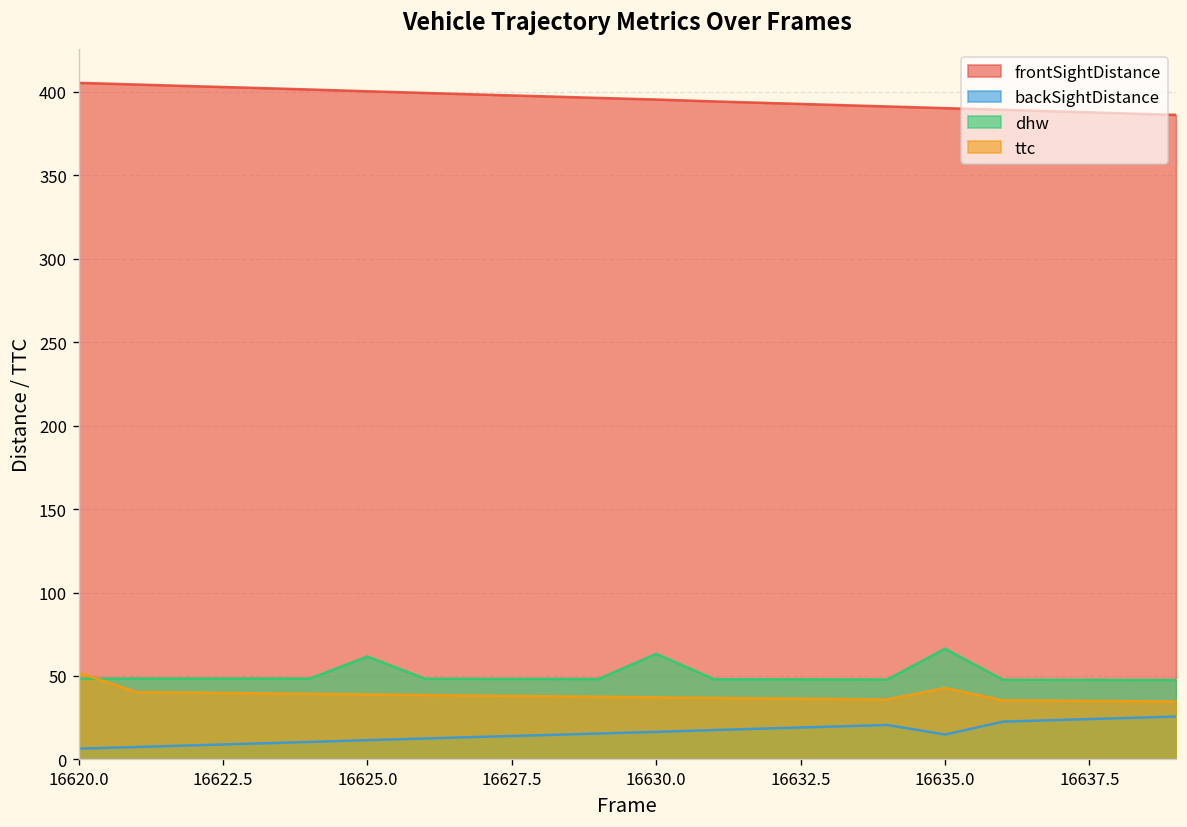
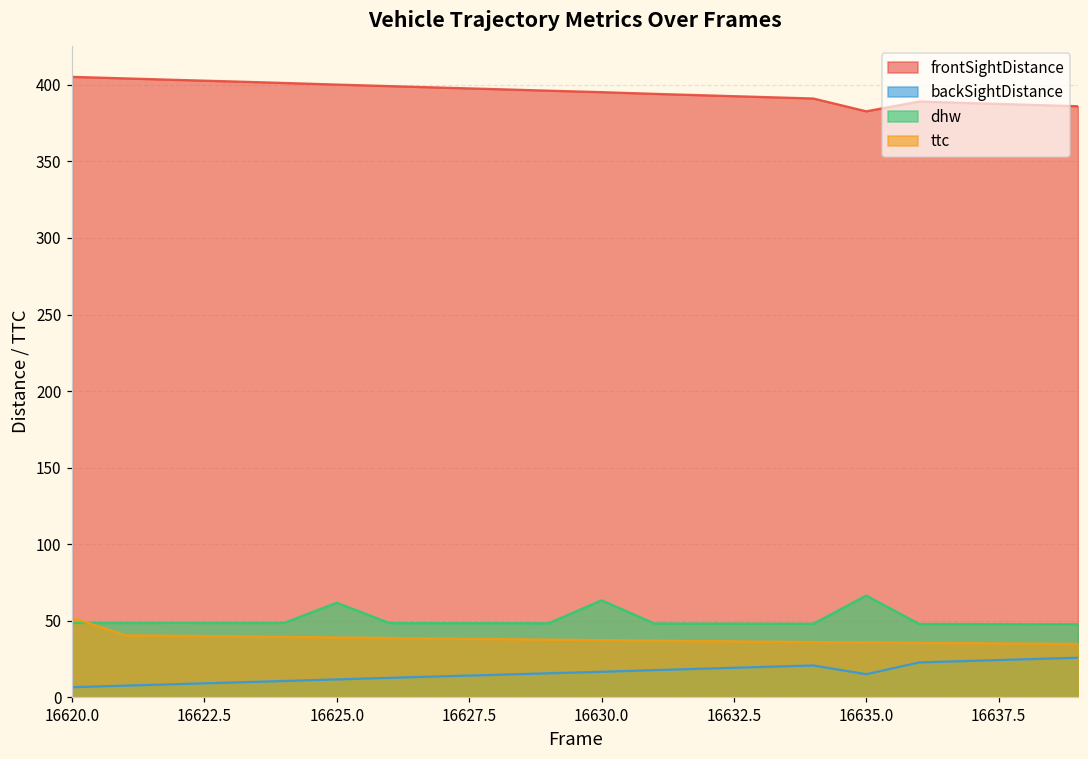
frontSightDistance, 16635.0: 390 -> 383
ttc, 16635.0: 43 -> 36
